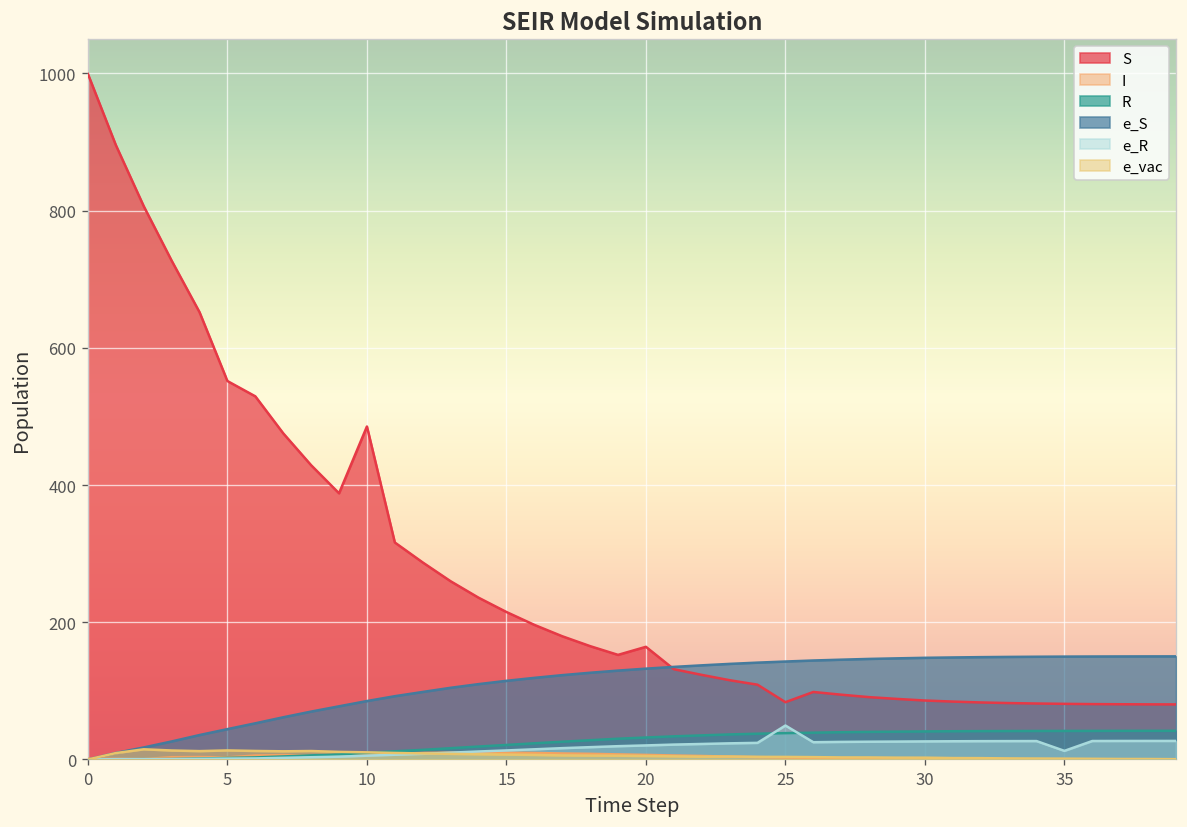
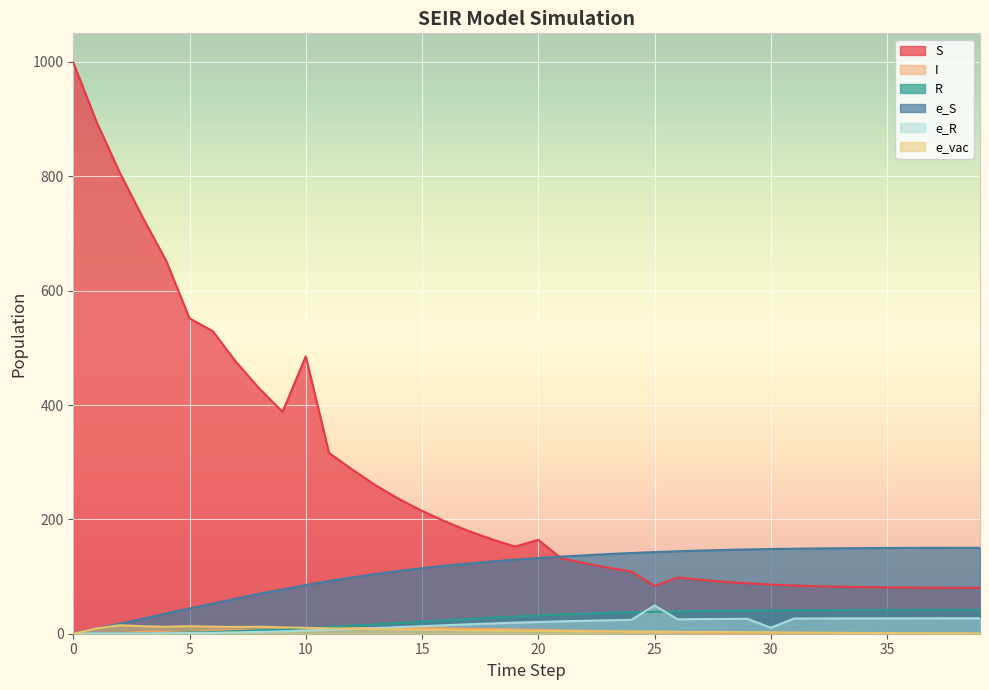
e_R, 30: 30 -> 10
e_R, 35: 10 -> 30
